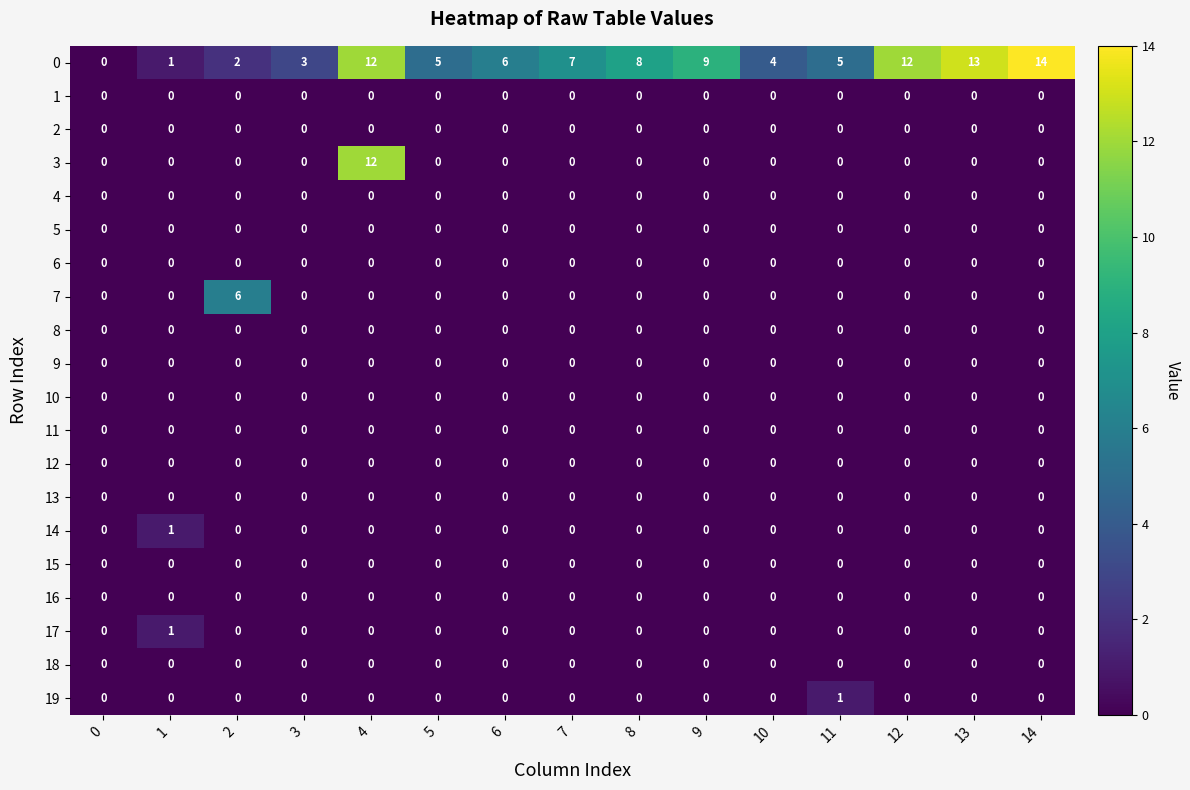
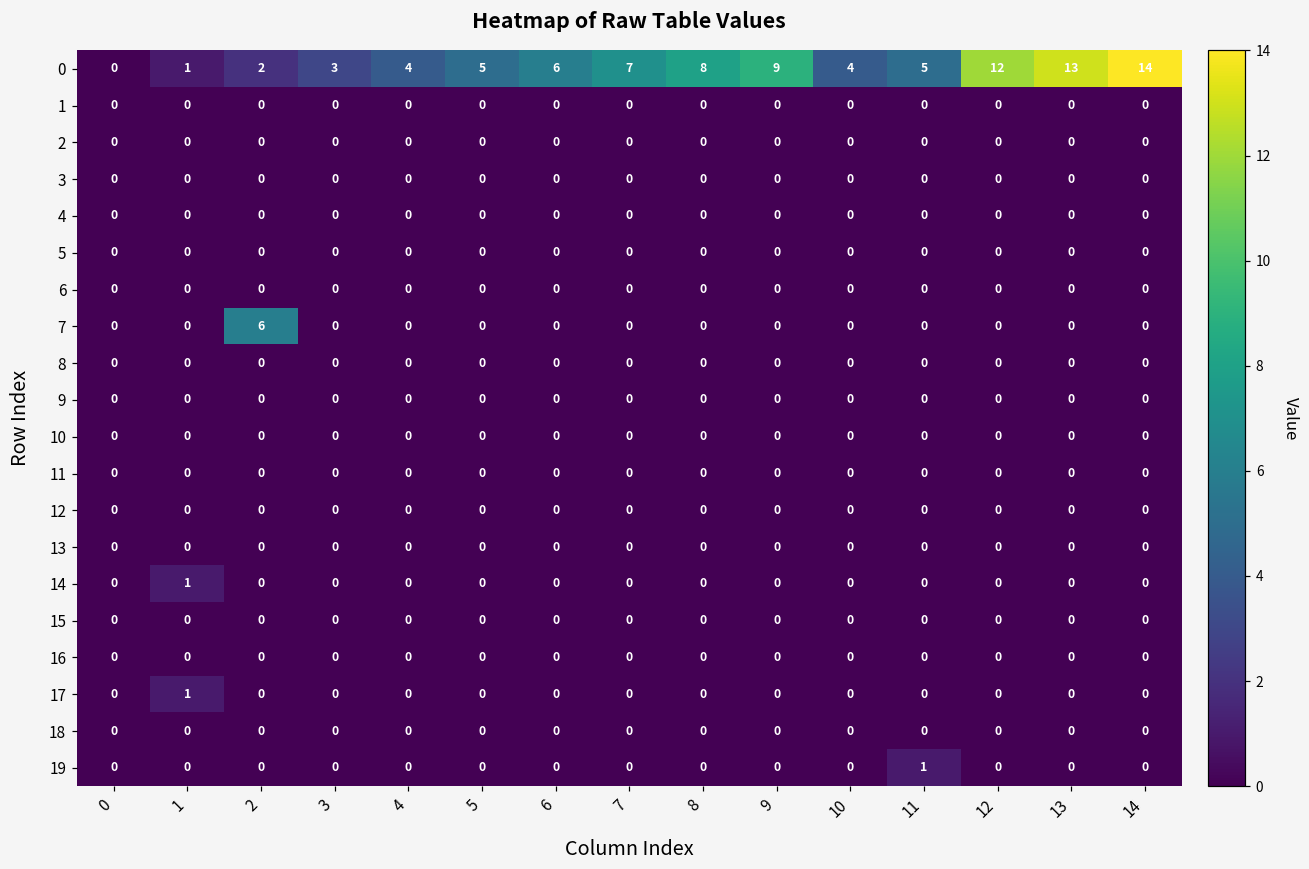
0, 4: 12 -> 4
3, 4: 12 -> 0
